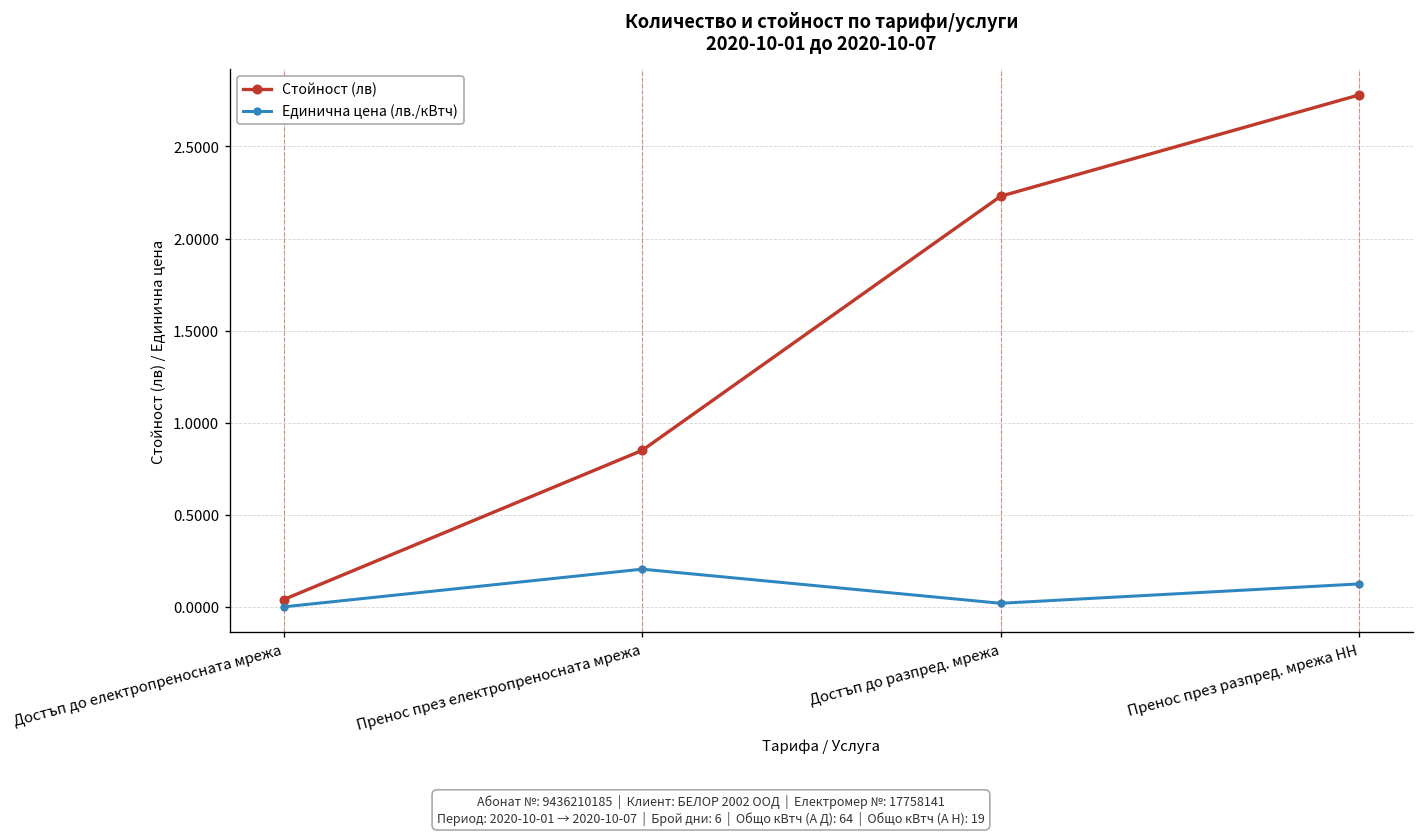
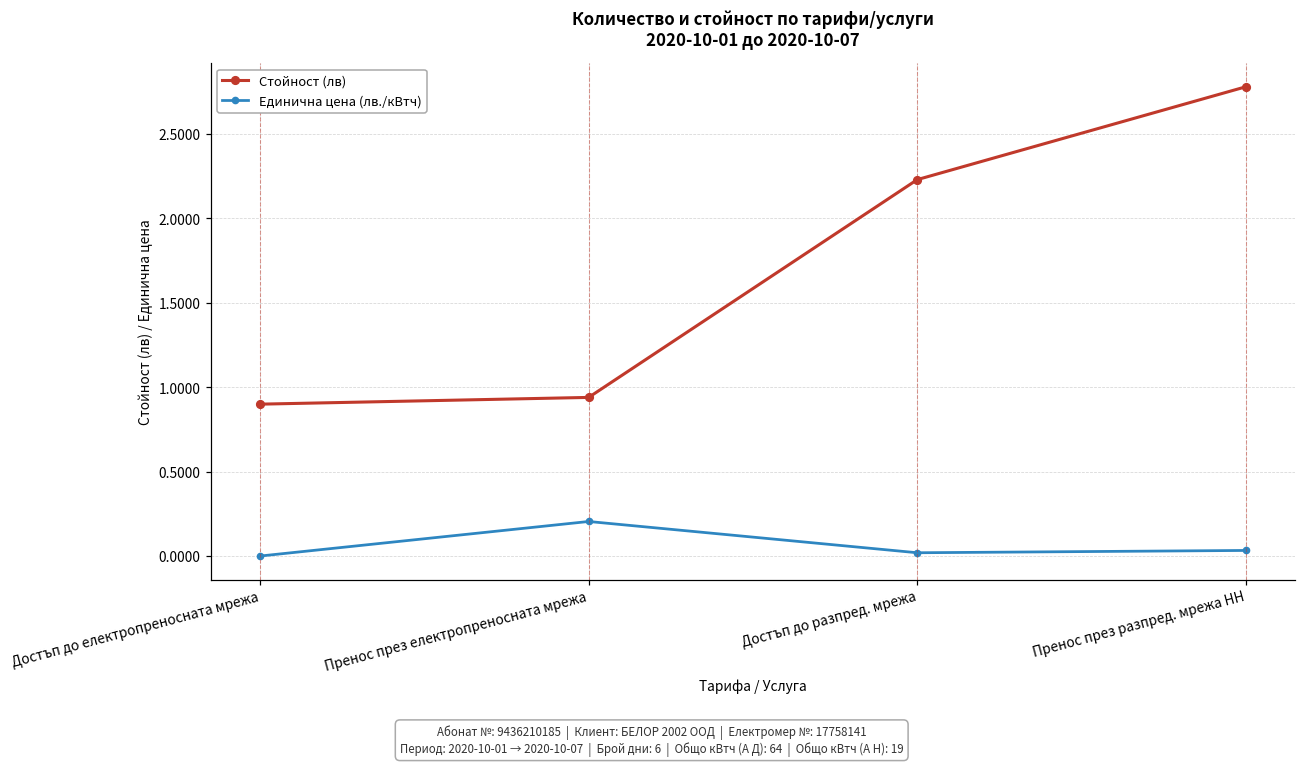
Стойност (лв), Достъп до електропреносната мрежа: 0.04 -> 0.90
Стойност (лв), Пренос през електропреносната мрежа: 0.85 -> 0.94
Единична цена (лв./кВтч), Пренос през разпред. мрежа НН: 0.13 -> 0.03
